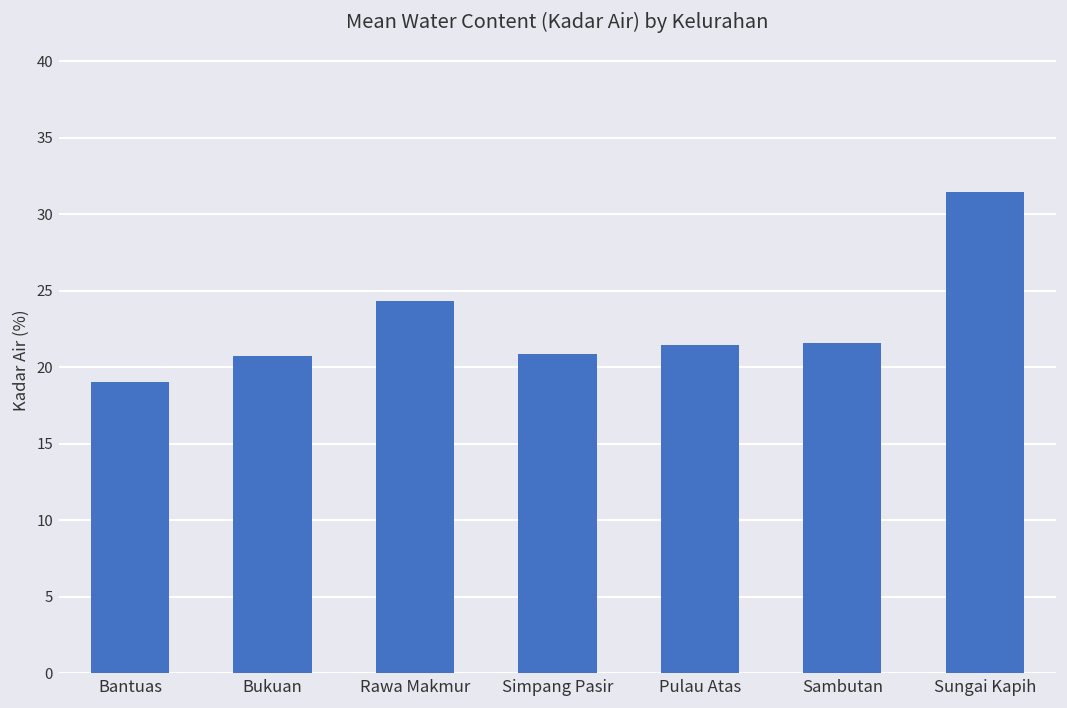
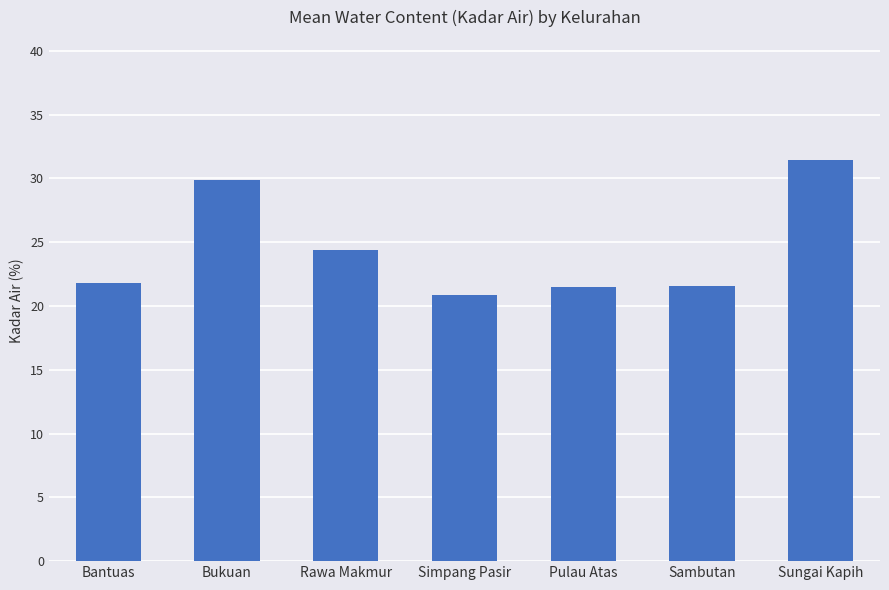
Bantuas: 19.1 -> 21.8
Bukuan: 20.8 -> 29.9
